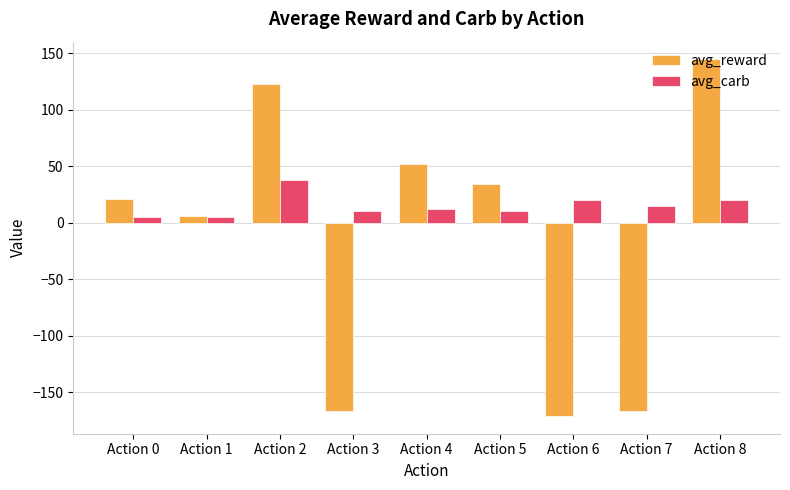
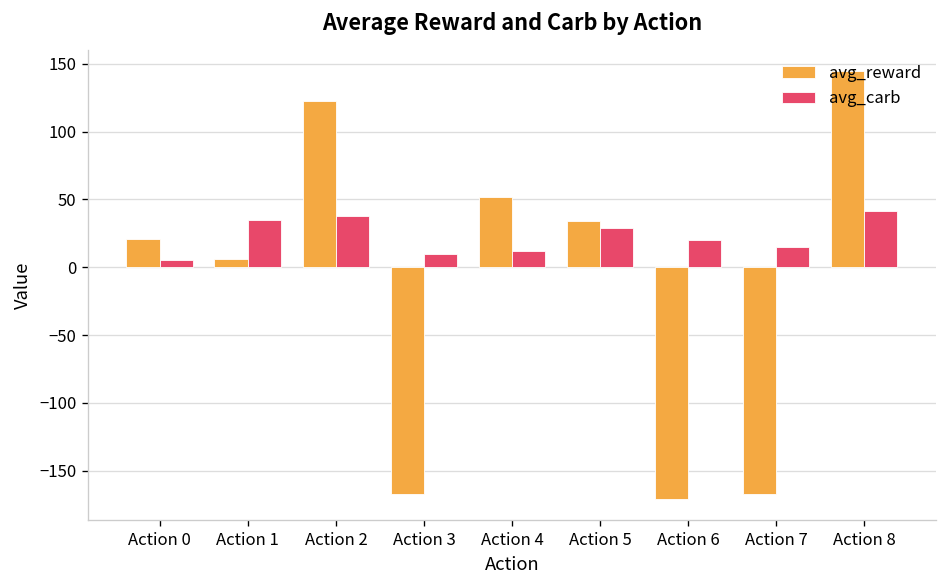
avg_carb, Action 1: 5 -> 35
avg_carb, Action 5: 10 -> 29
avg_carb, Action 8: 20 -> 42
